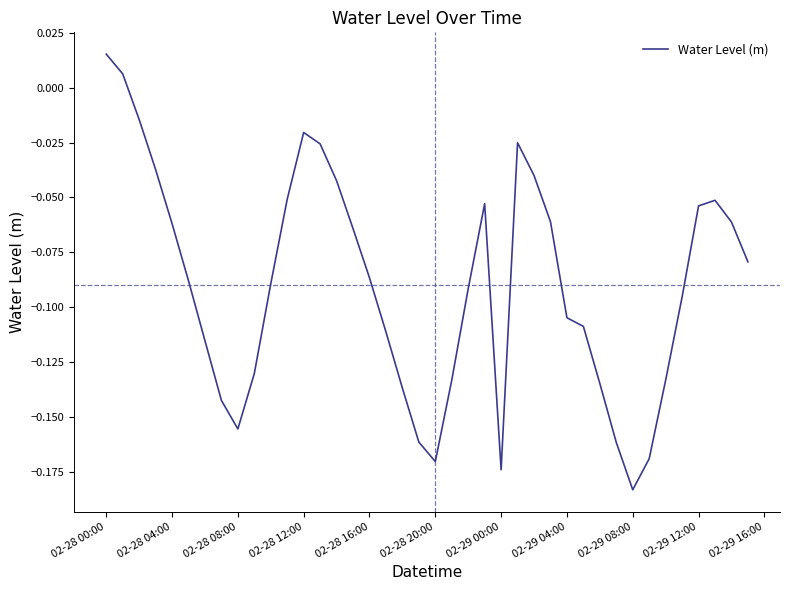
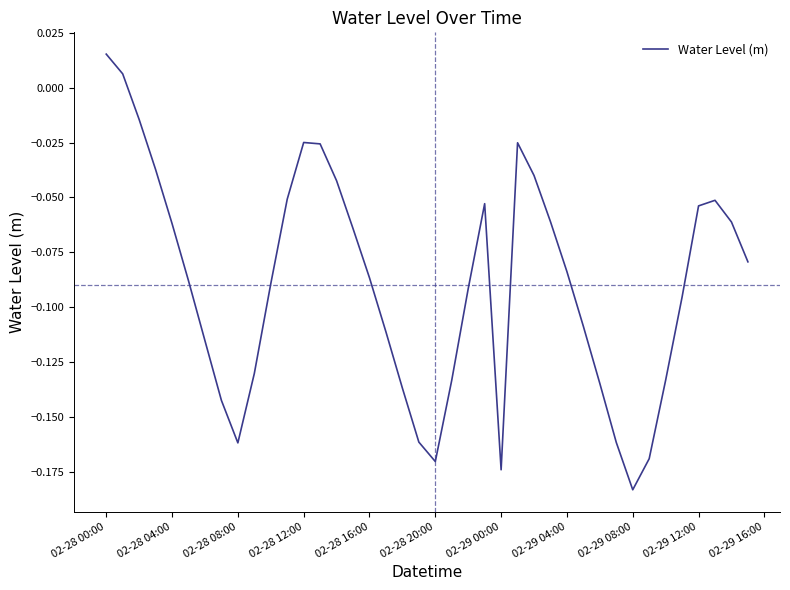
02-28 08:00: -0.156 -> -0.162
02-28 12:00: -0.020 -> -0.025
02-29 04:00: -0.105 -> -0.084
